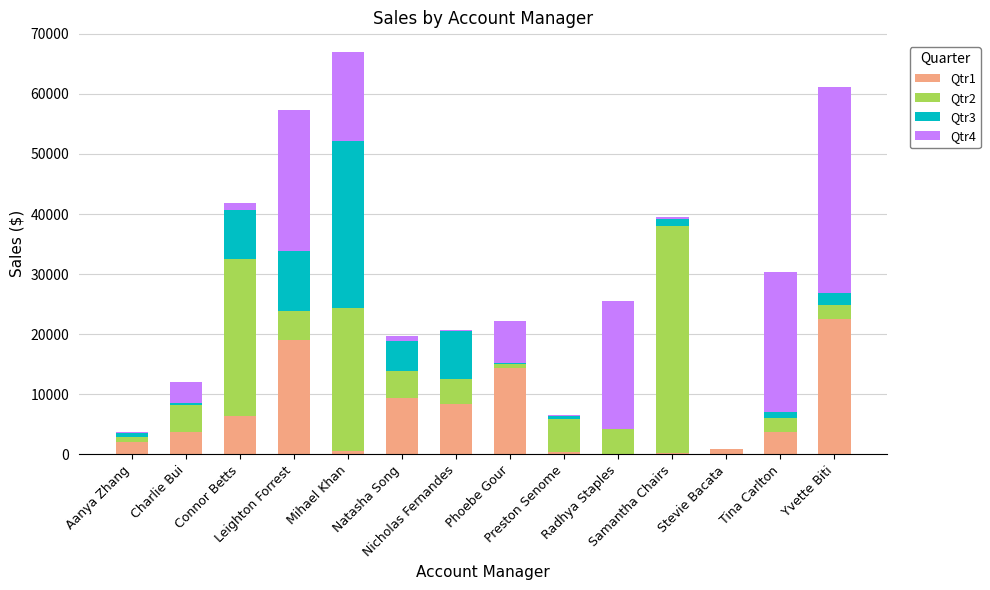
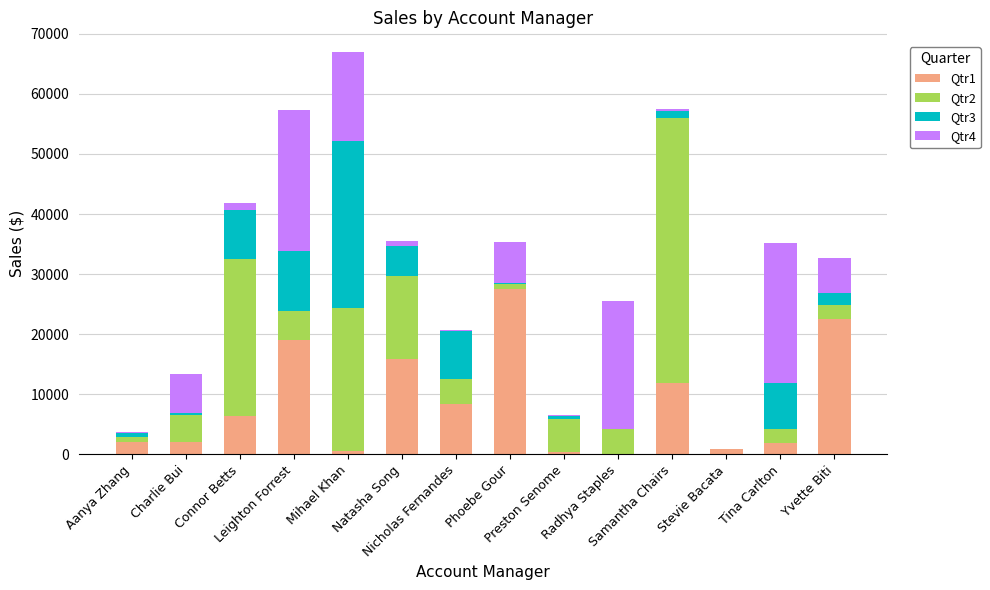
Qtr1, Charlie Bui: 4000 -> 2000
Qtr4, Charlie Bui: 3000 -> 7000
Qtr1, Natasha Song: 9000 -> 16000
Qtr2, Natasha Song: 5000 -> 14000
Qtr1, Phoebe Gour: 14000 -> 28000
Qtr1, Samantha Chairs: 0 -> 12000
Qtr2, Samantha Chairs: 38000 -> 44000
Qtr1, Tina Carlton: 4000 -> 2000
Qtr3, Tina Carlton: 1000 -> 8000
Qtr4, Yvette Biti: 34000 -> 6000
